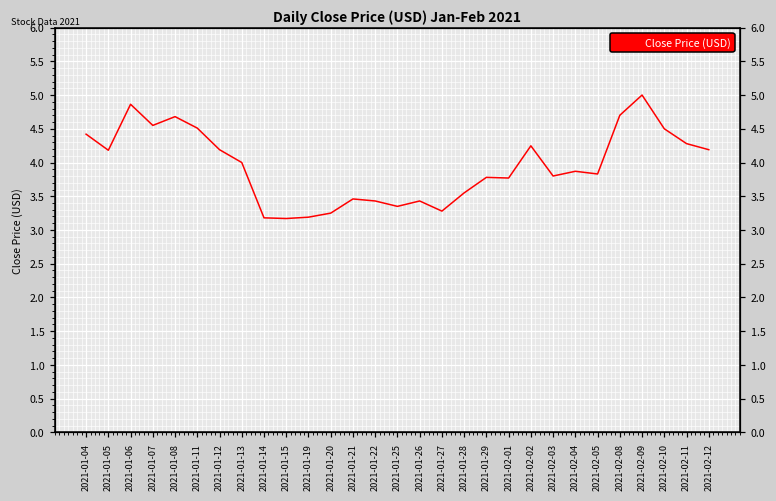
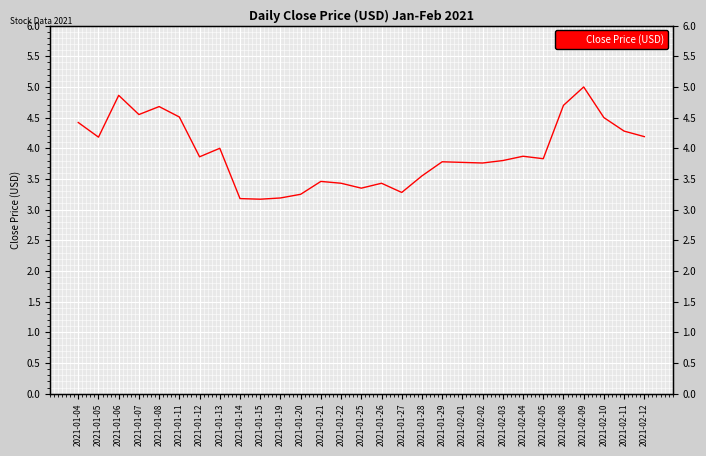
2021-01-12: 4.2 -> 3.9
2021-02-02: 4.2 -> 3.8
